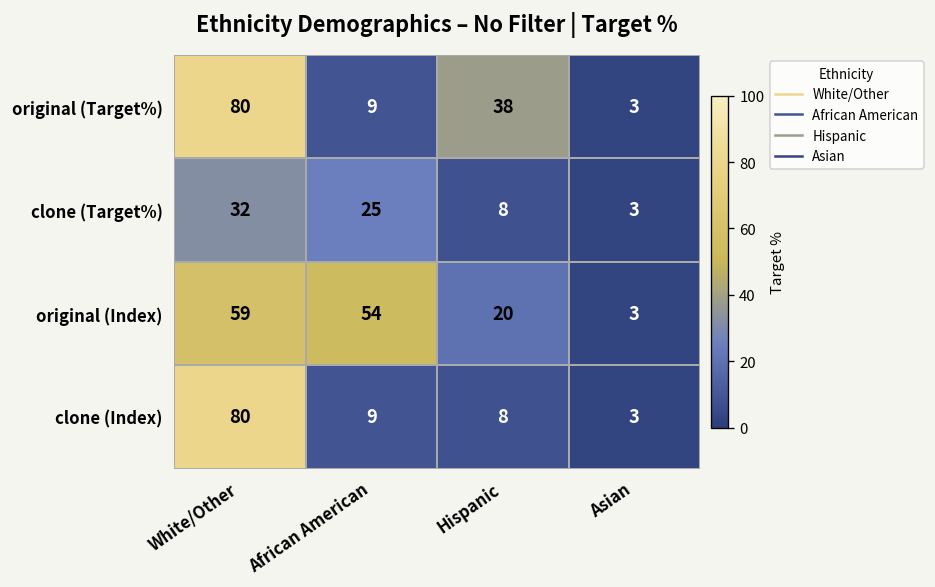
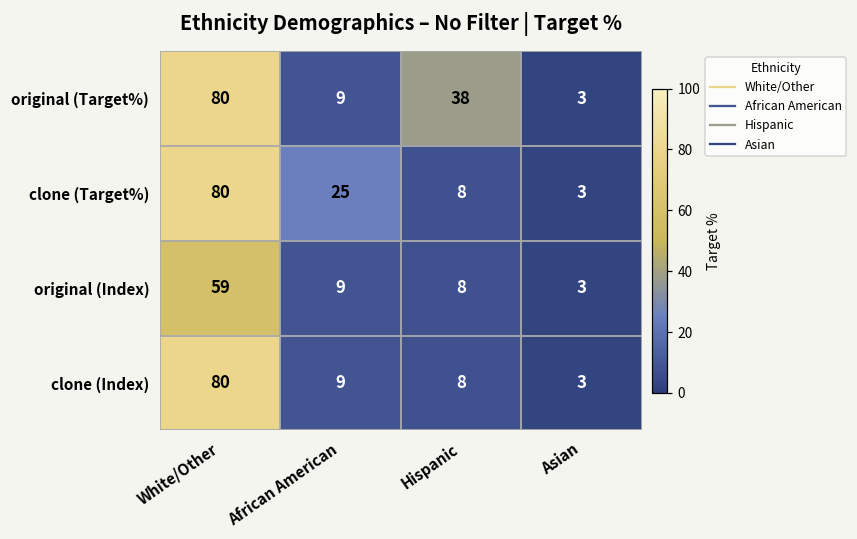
clone (Target%), White/Other: 32 -> 80
original (Index), African American: 54 -> 9
original (Index), Hispanic: 20 -> 8
